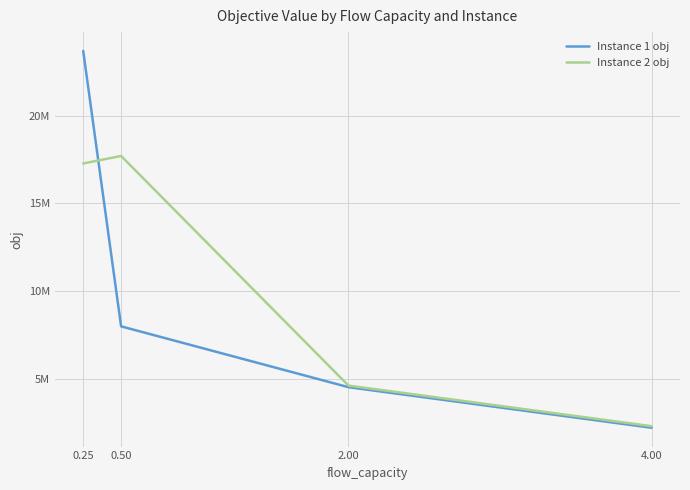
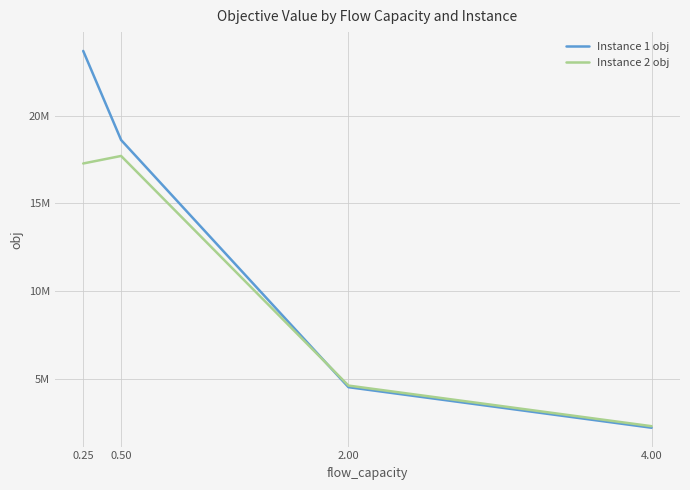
Instance 1 obj, 0.50: 8000000 -> 18600000
